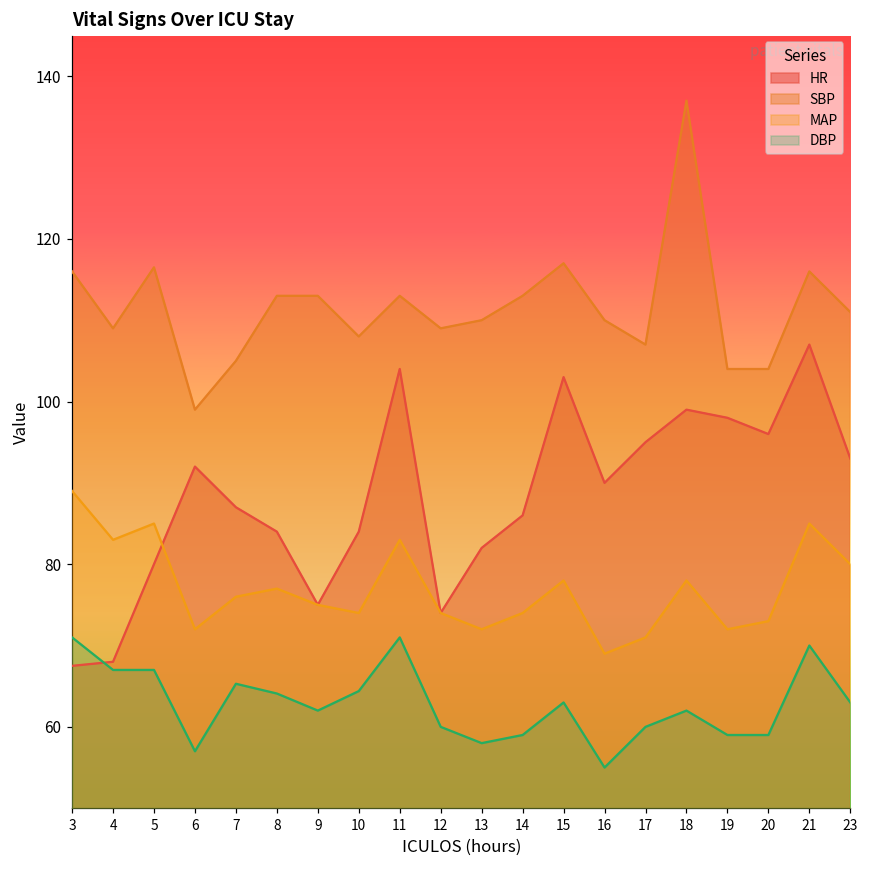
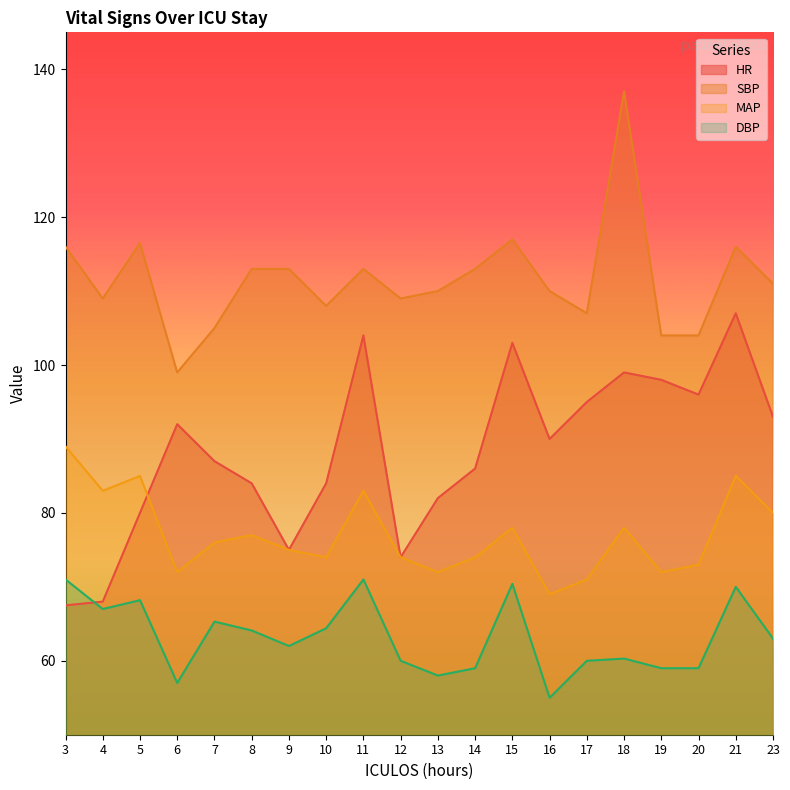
DBP, 5: 67 -> 68
DBP, 15: 63 -> 70
DBP, 18: 62 -> 60
